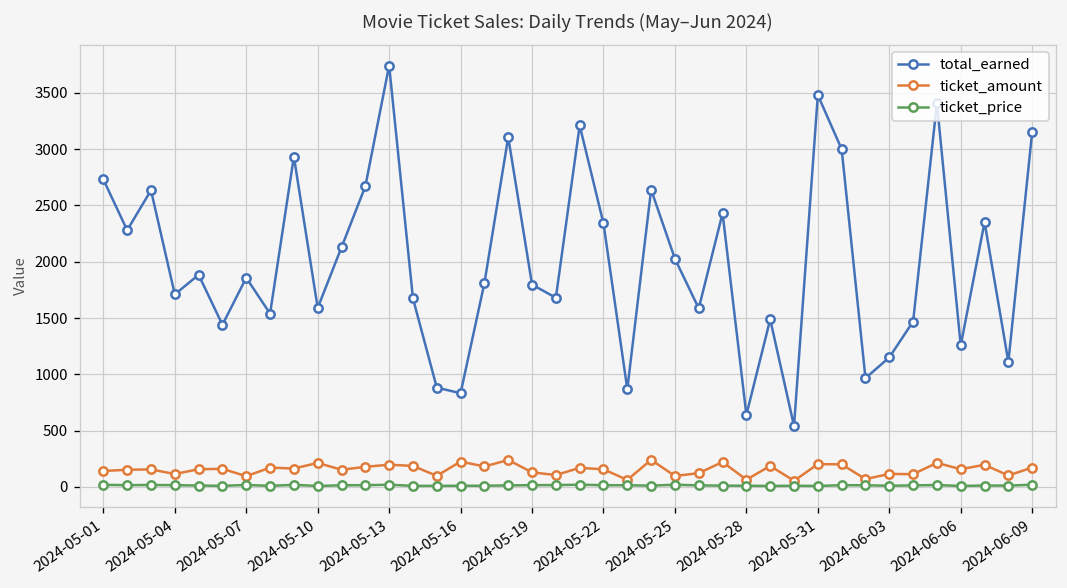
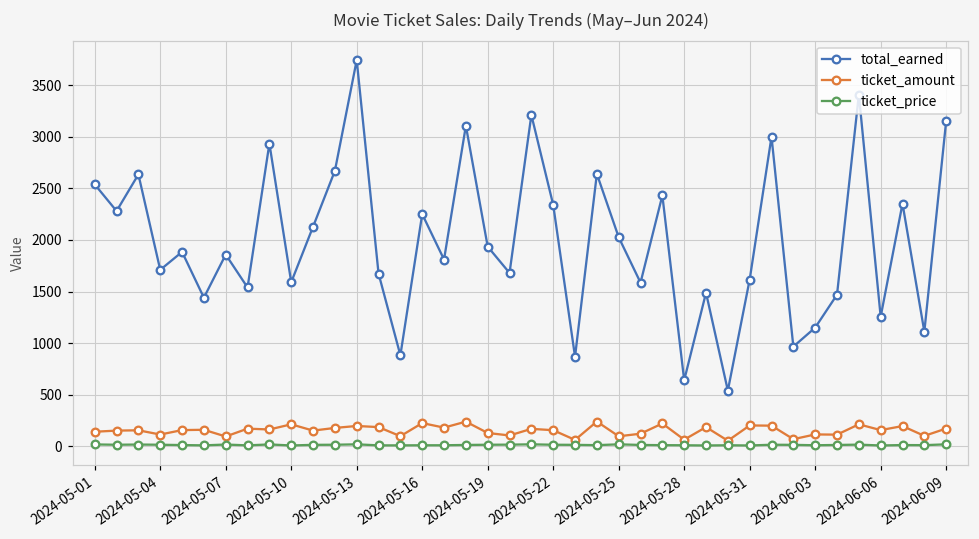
total_earned, 2024-05-01: 2700 -> 2500
total_earned, 2024-05-16: 800 -> 2300
total_earned, 2024-05-19: 1800 -> 1900
total_earned, 2024-05-31: 3500 -> 1600
